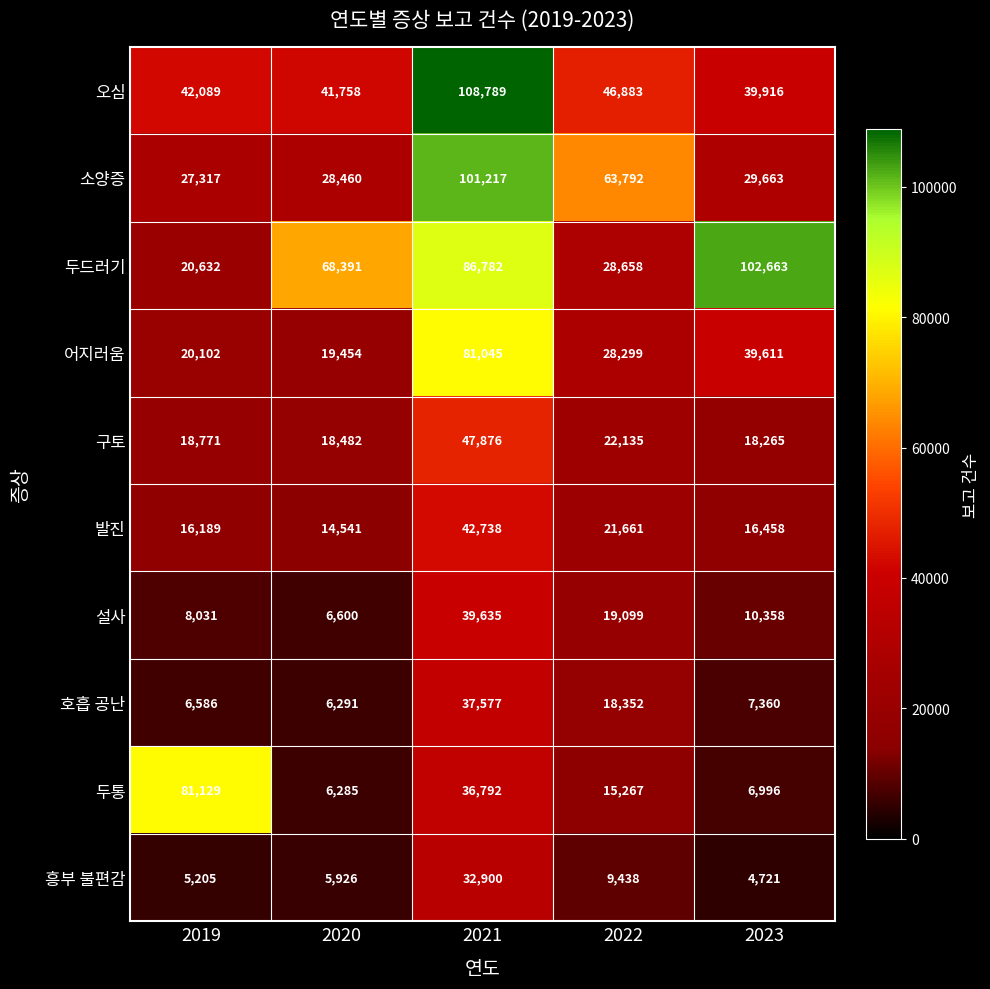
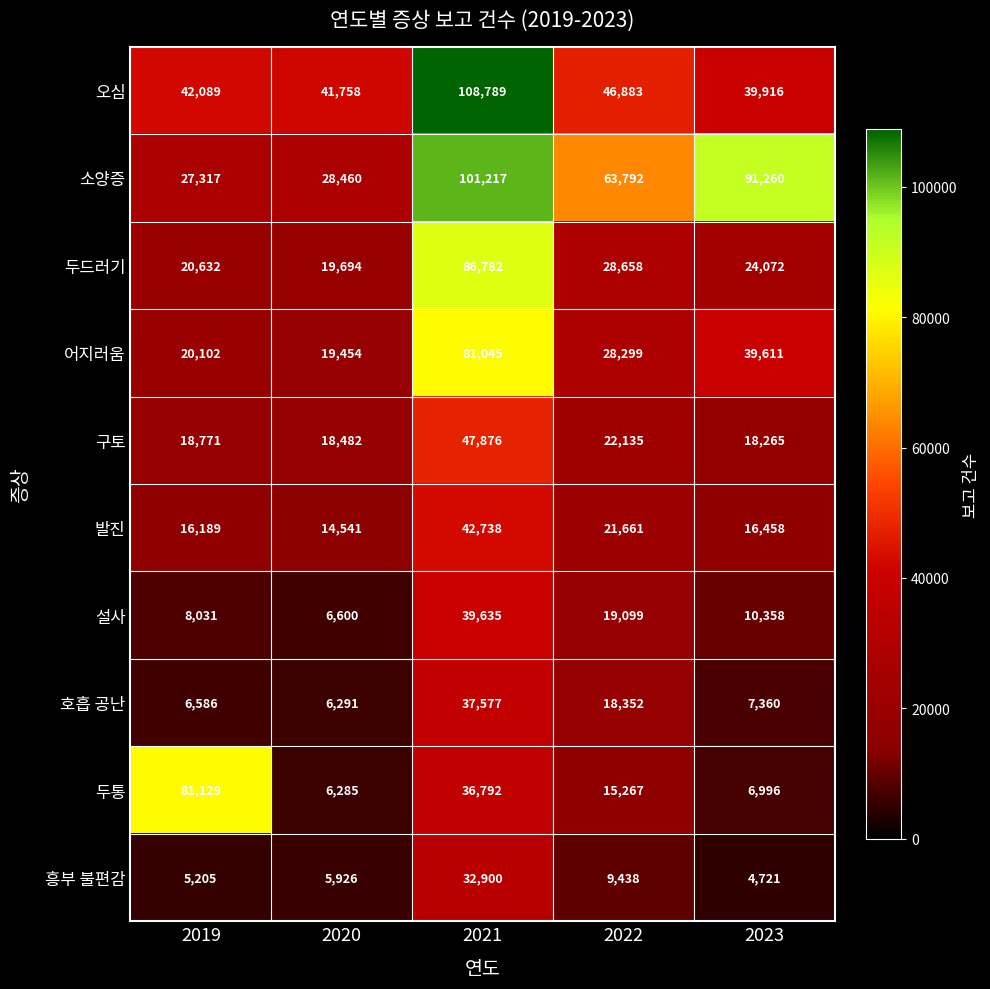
소양증, 2023: 29,663 -> 91,260
두드러기, 2020: 68,391 -> 19,694
두드러기, 2023: 102,663 -> 24,072
